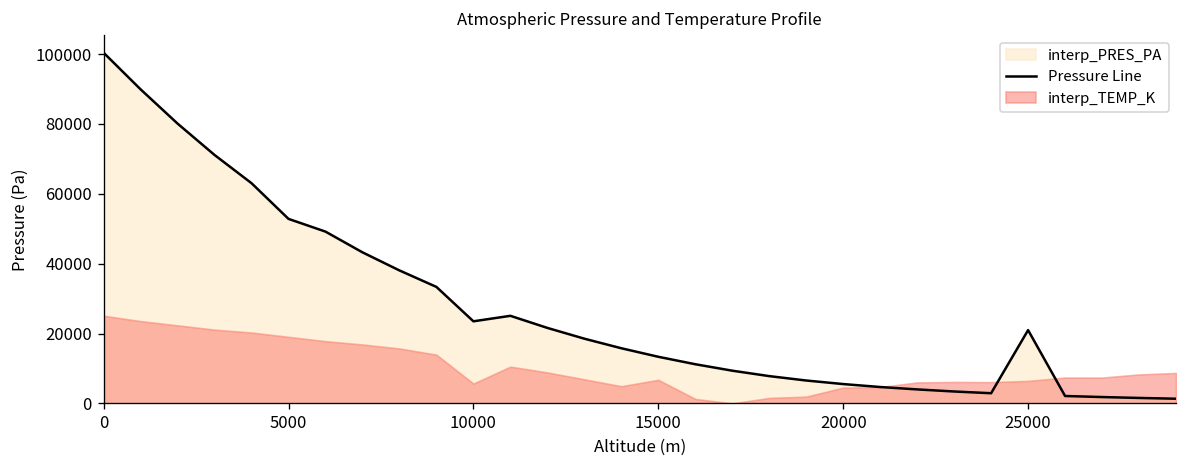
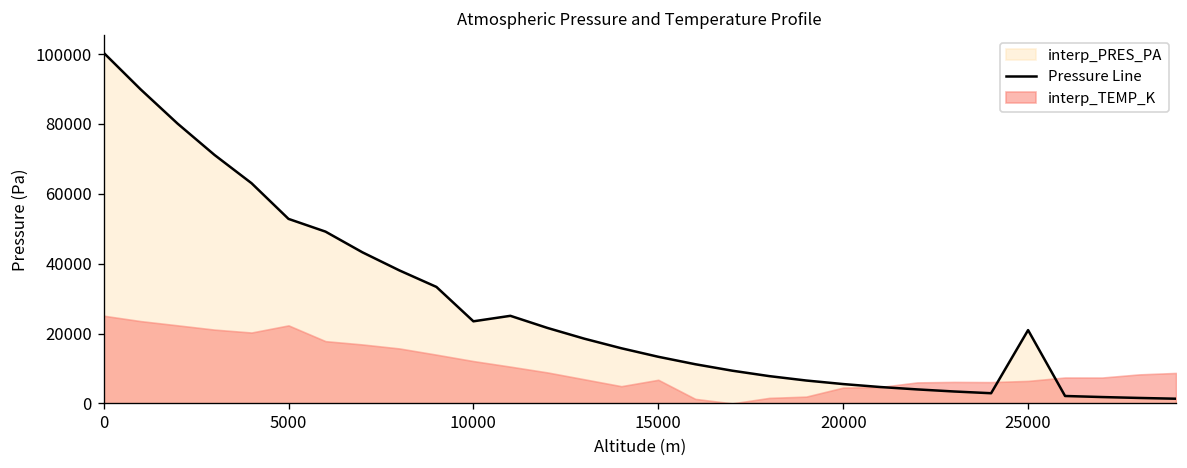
interp_TEMP_K, 5000: 19000 -> 22000
interp_TEMP_K, 10000: 6000 -> 12000
